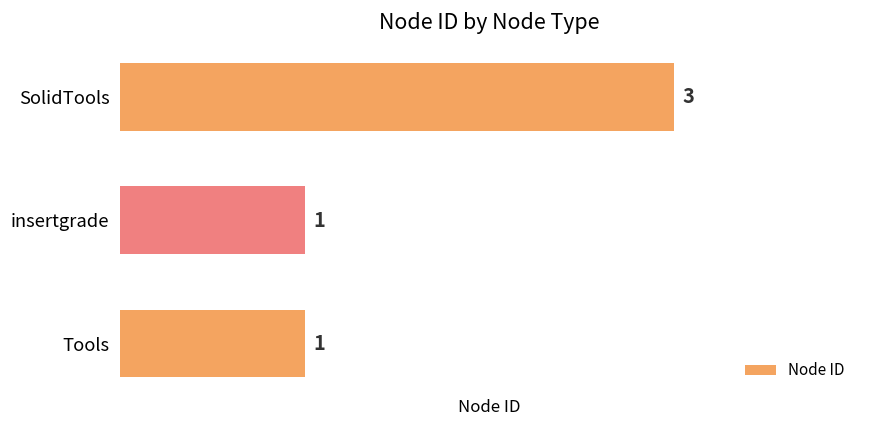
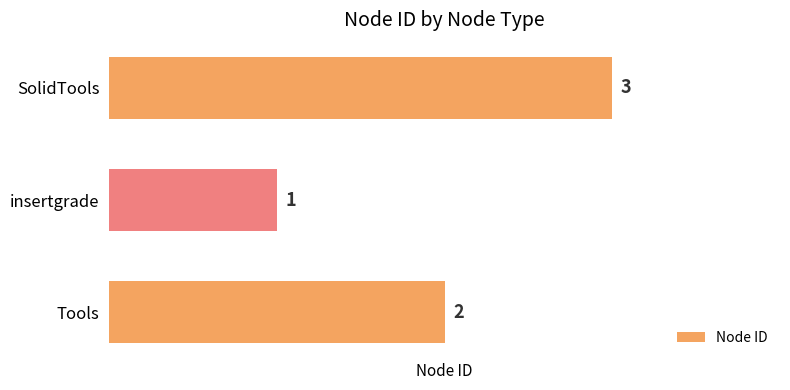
Tools: 1 -> 2
